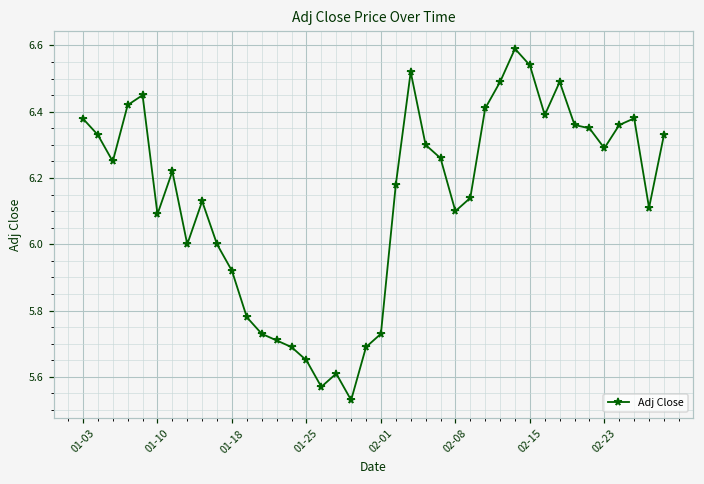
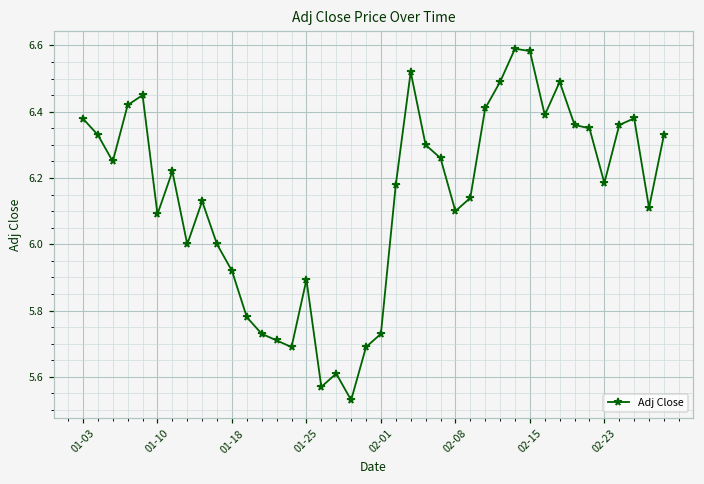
01-25: 5.65 -> 5.89
02-15: 6.54 -> 6.58
02-23: 6.29 -> 6.18
